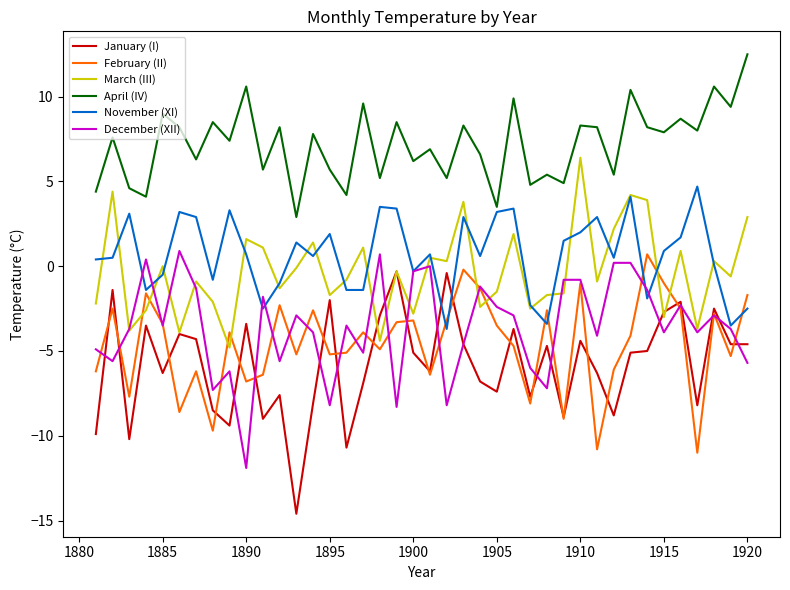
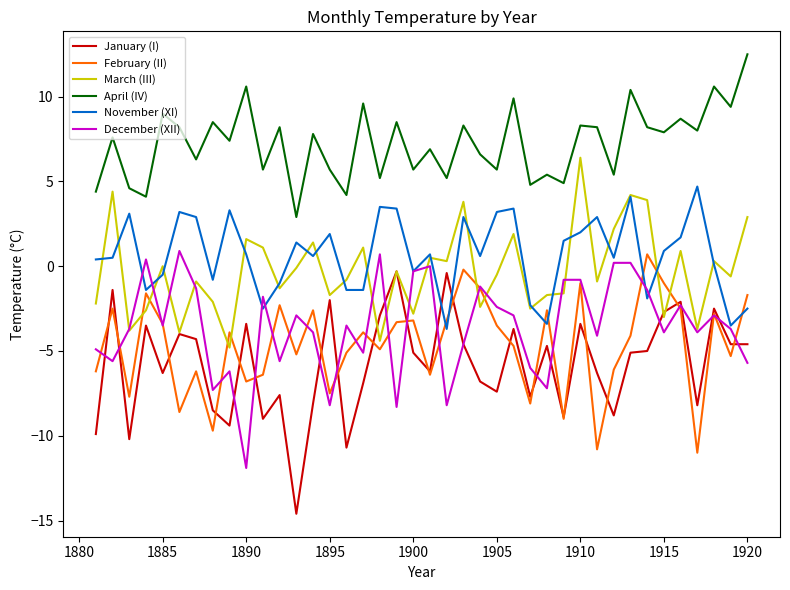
February (II), 1895: -5.2 -> -7.5
April (IV), 1900: 6.2 -> 5.7
March (III), 1905: -1.5 -> -0.5
April (IV), 1905: 3.5 -> 5.7
January (I), 1910: -4.4 -> -3.4
